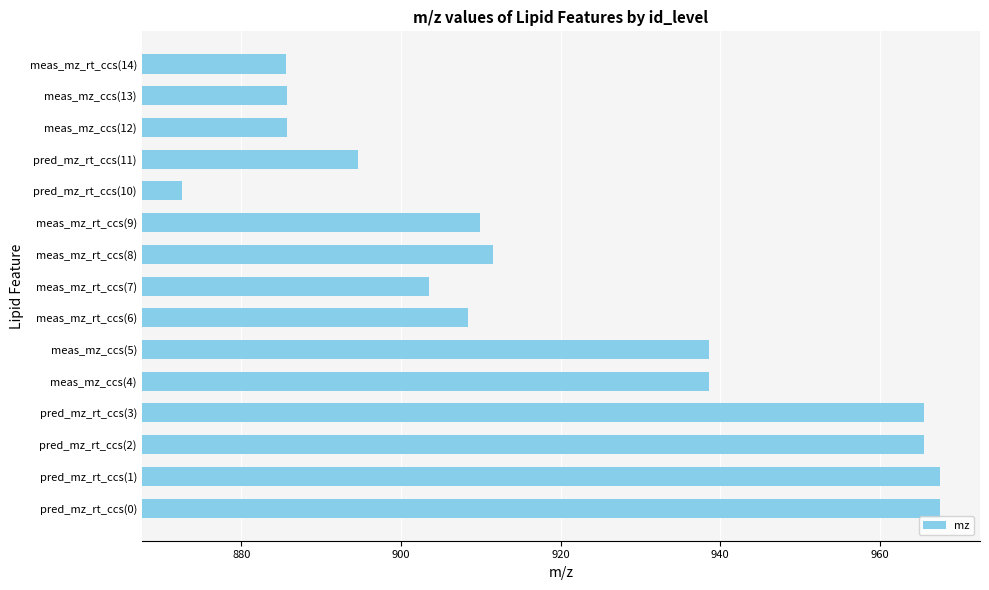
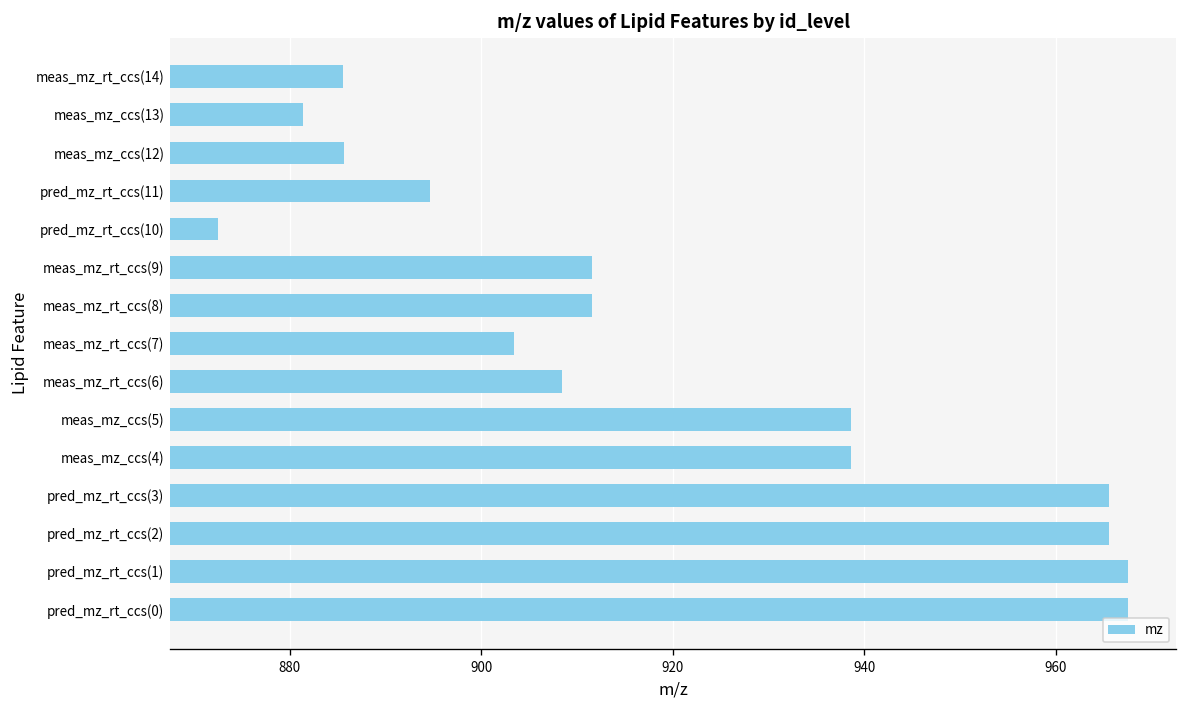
meas_mz_ccs(13): 886 -> 881
meas_mz_rt_ccs(9): 910 -> 912
